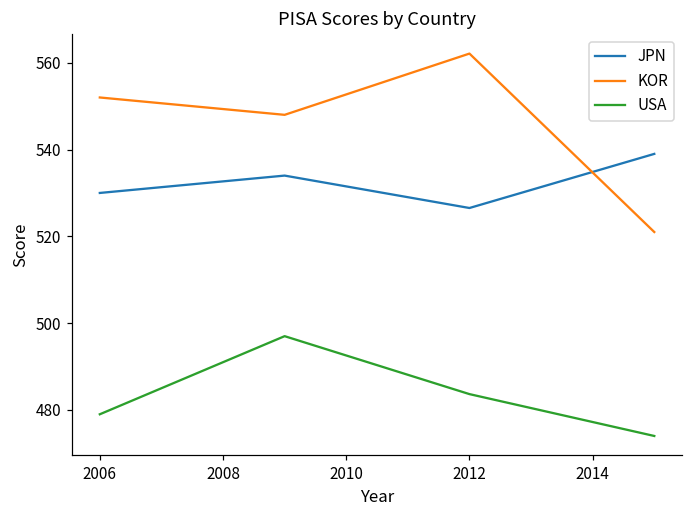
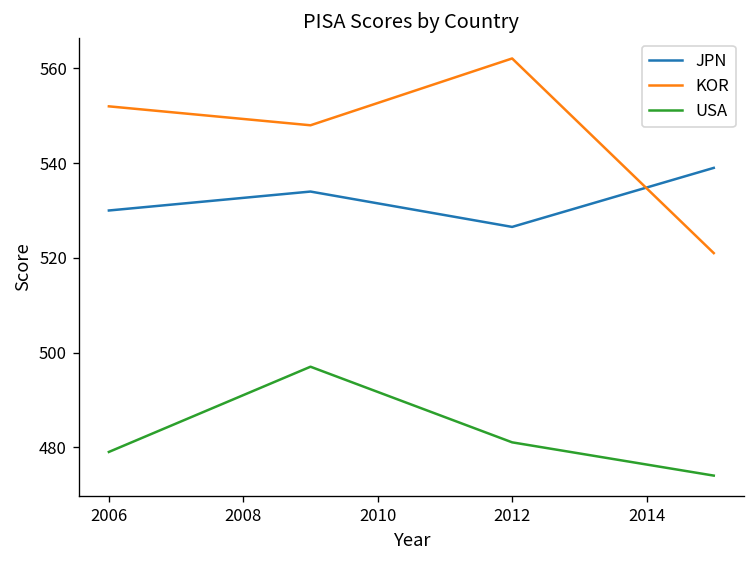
USA, 2012: 484 -> 481
